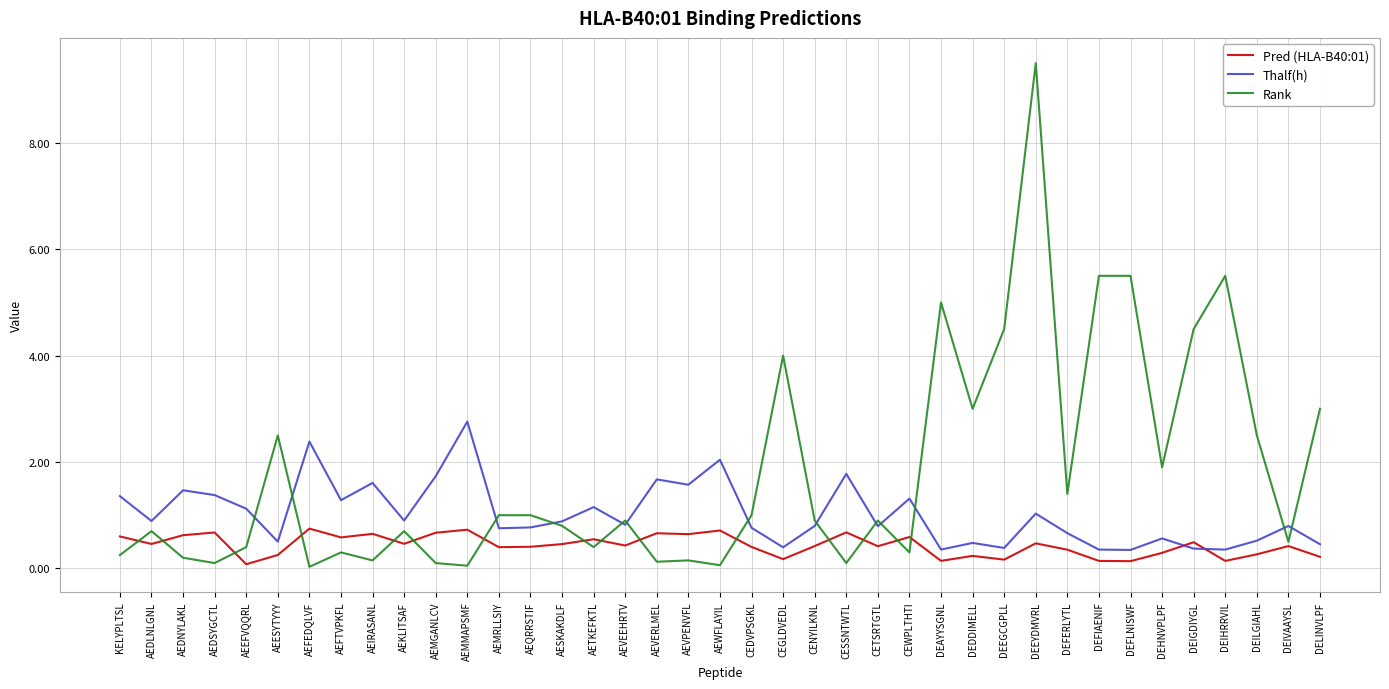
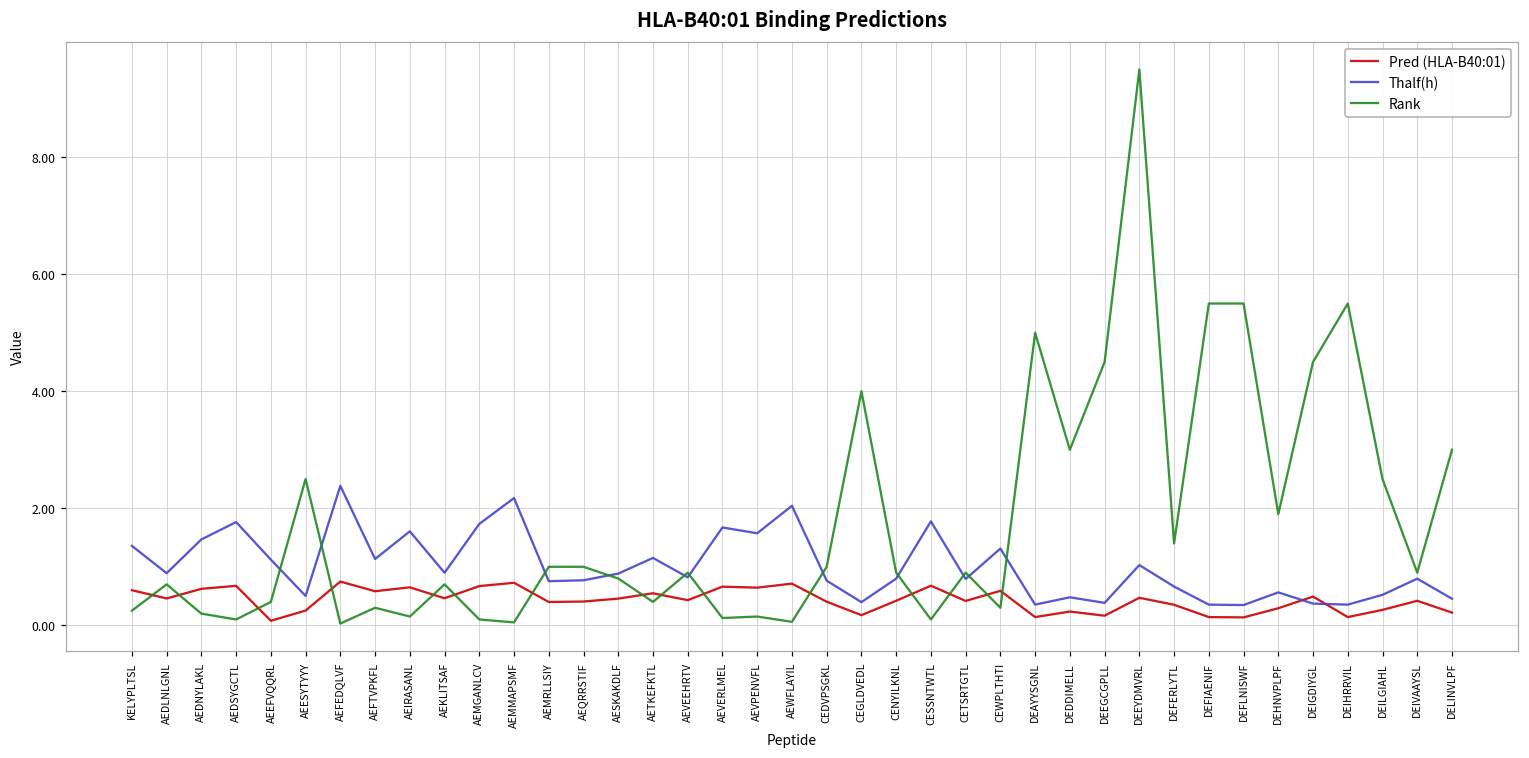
Thalf(h), AEDSYGCTL: 1.4 -> 1.8
Thalf(h), AEFTVPKFL: 1.3 -> 1.1
Thalf(h), AEMMAPSMF: 2.8 -> 2.2
Rank, DEIVAAYSL: 0.5 -> 0.9
